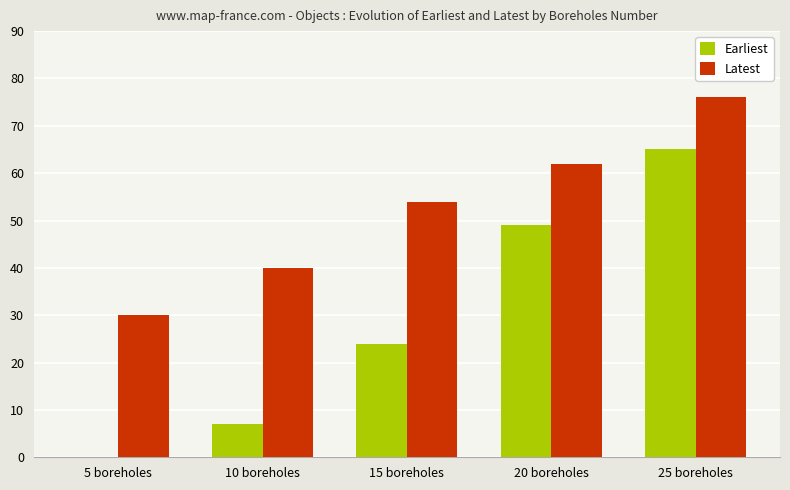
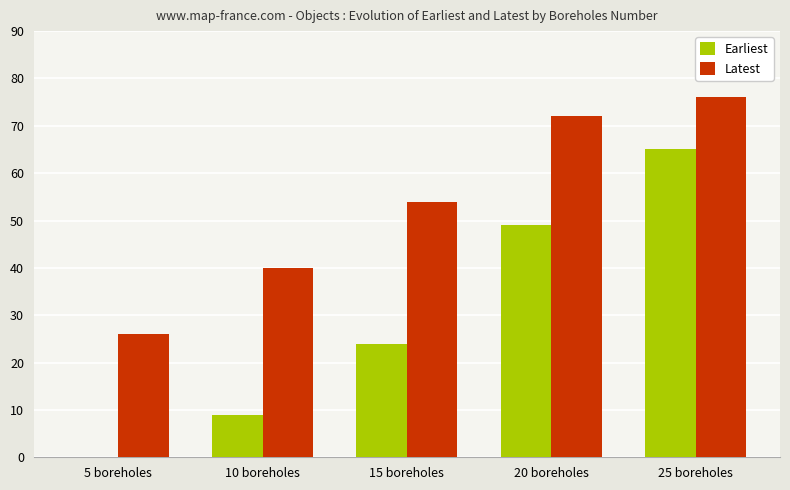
Latest, 5 boreholes: 30 -> 26
Earliest, 10 boreholes: 7 -> 9
Latest, 20 boreholes: 62 -> 72
